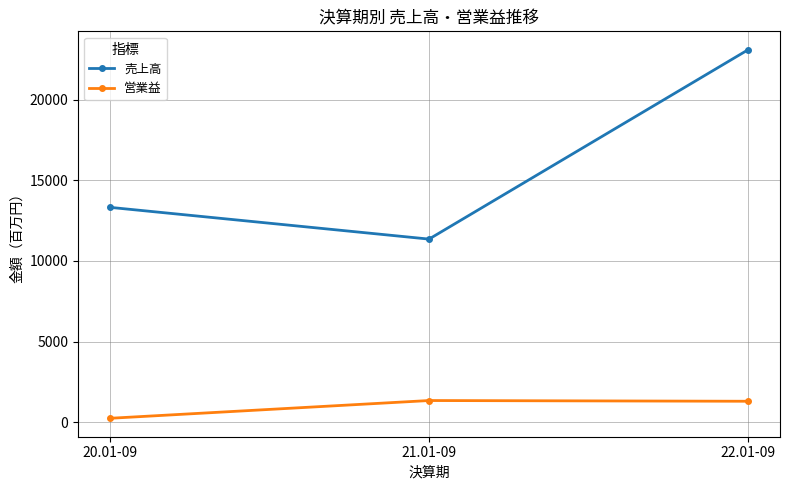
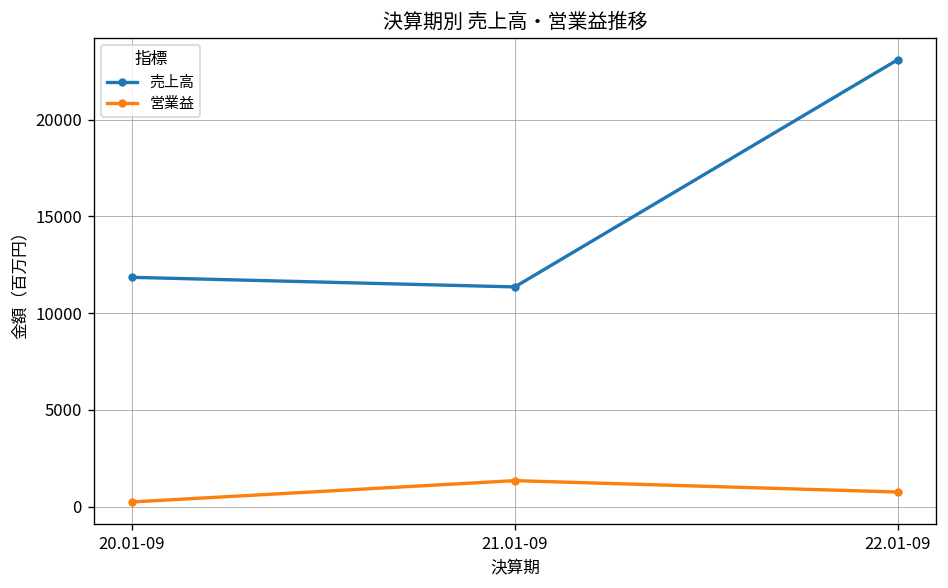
売上高, 20.01-09: 13300 -> 11900
営業益, 22.01-09: 1300 -> 800
